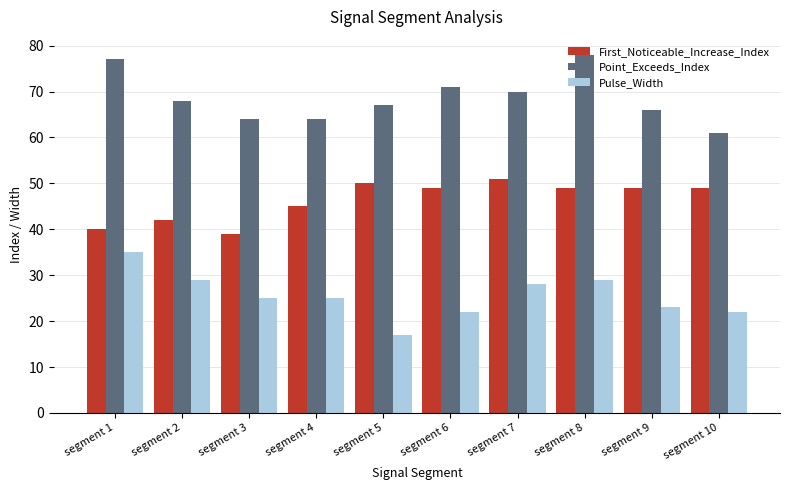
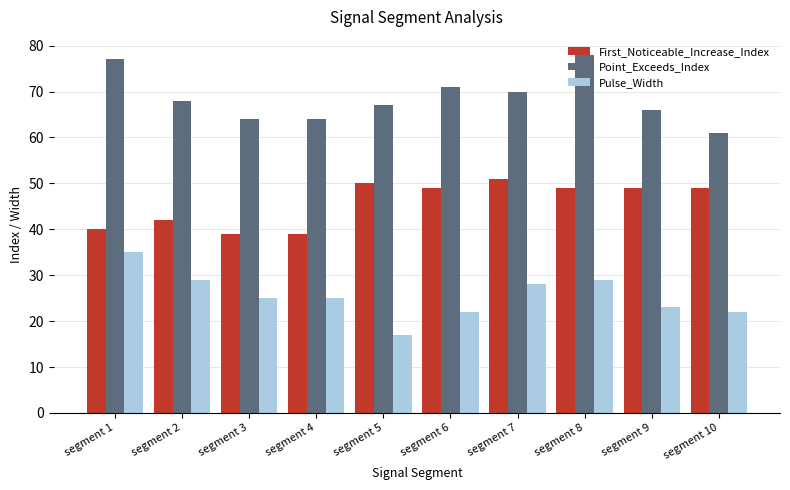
First_Noticeable_Increase_Index, segment 4: 45 -> 39
